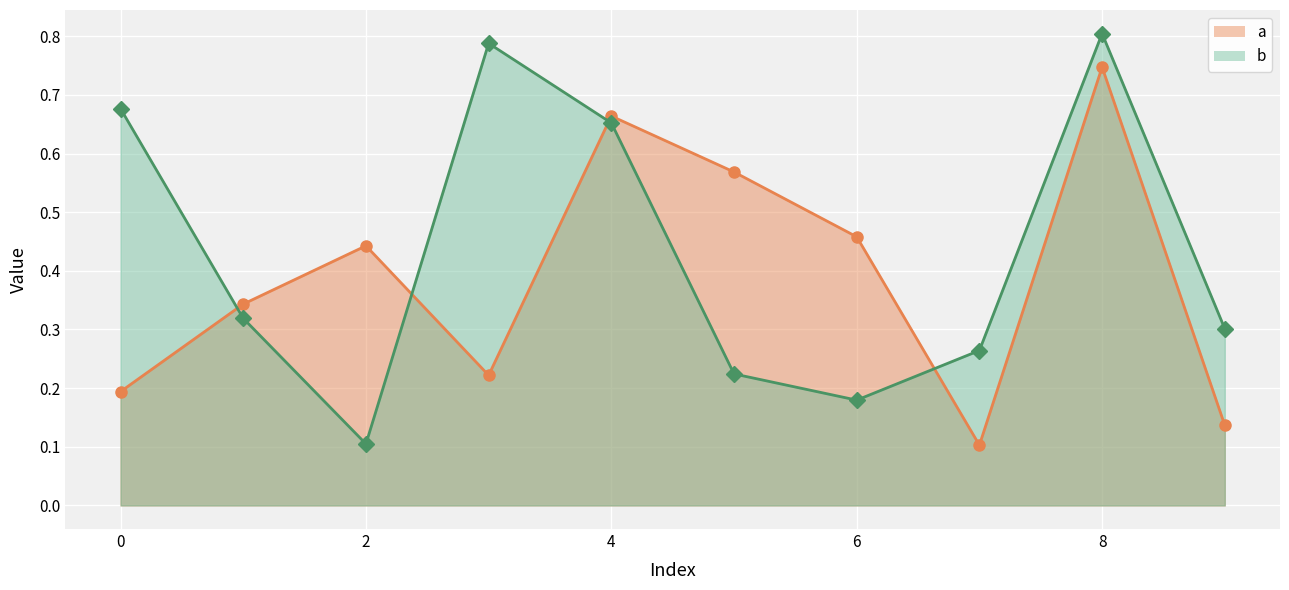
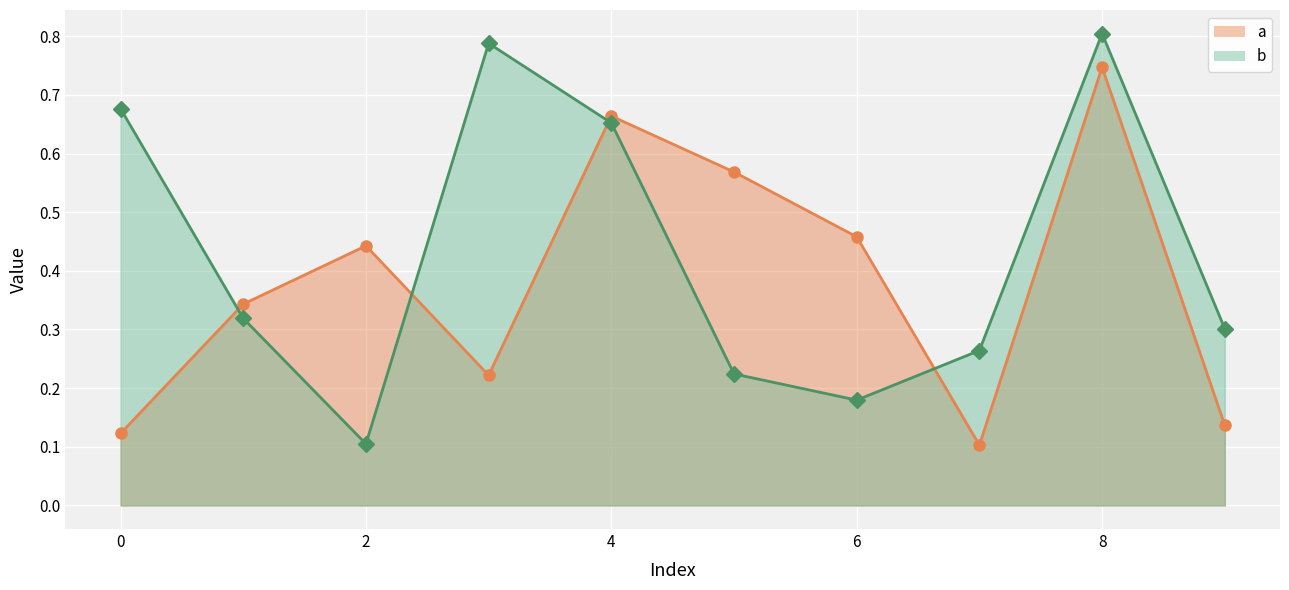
a, 0: 0.19 -> 0.12
